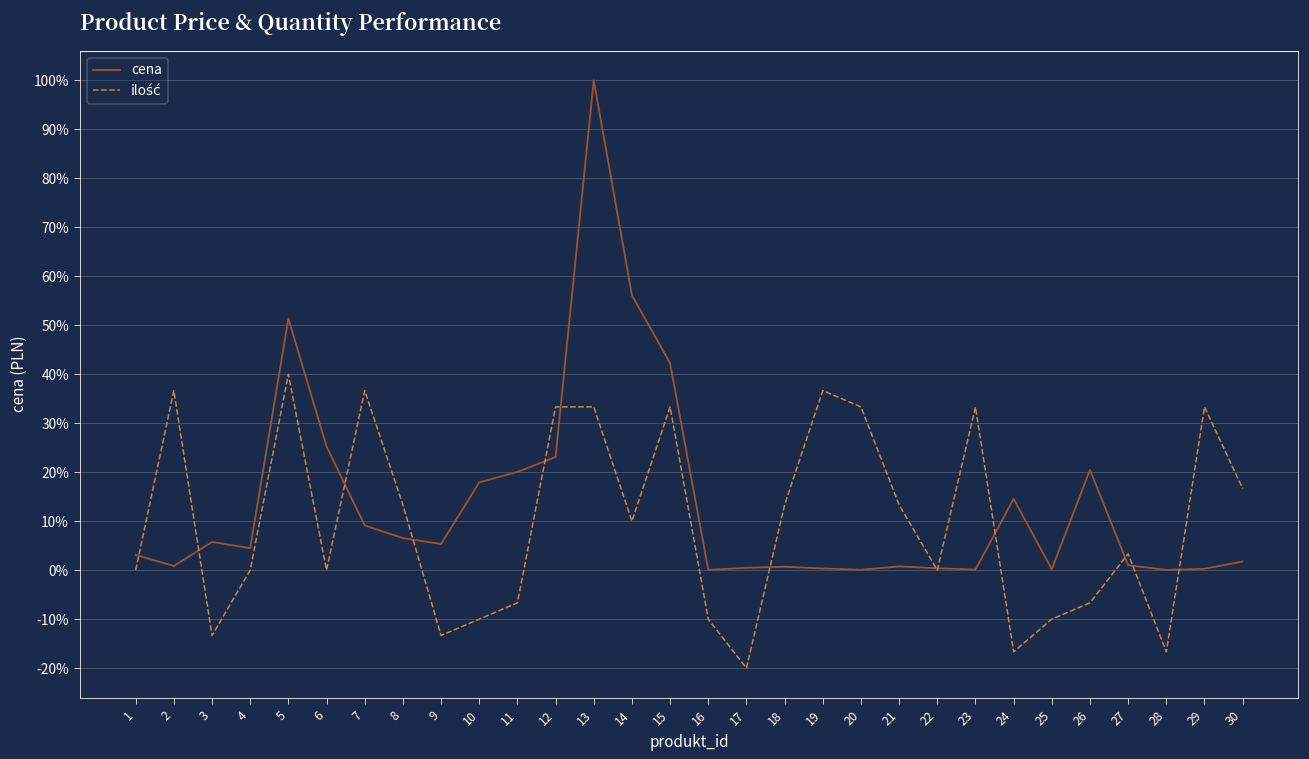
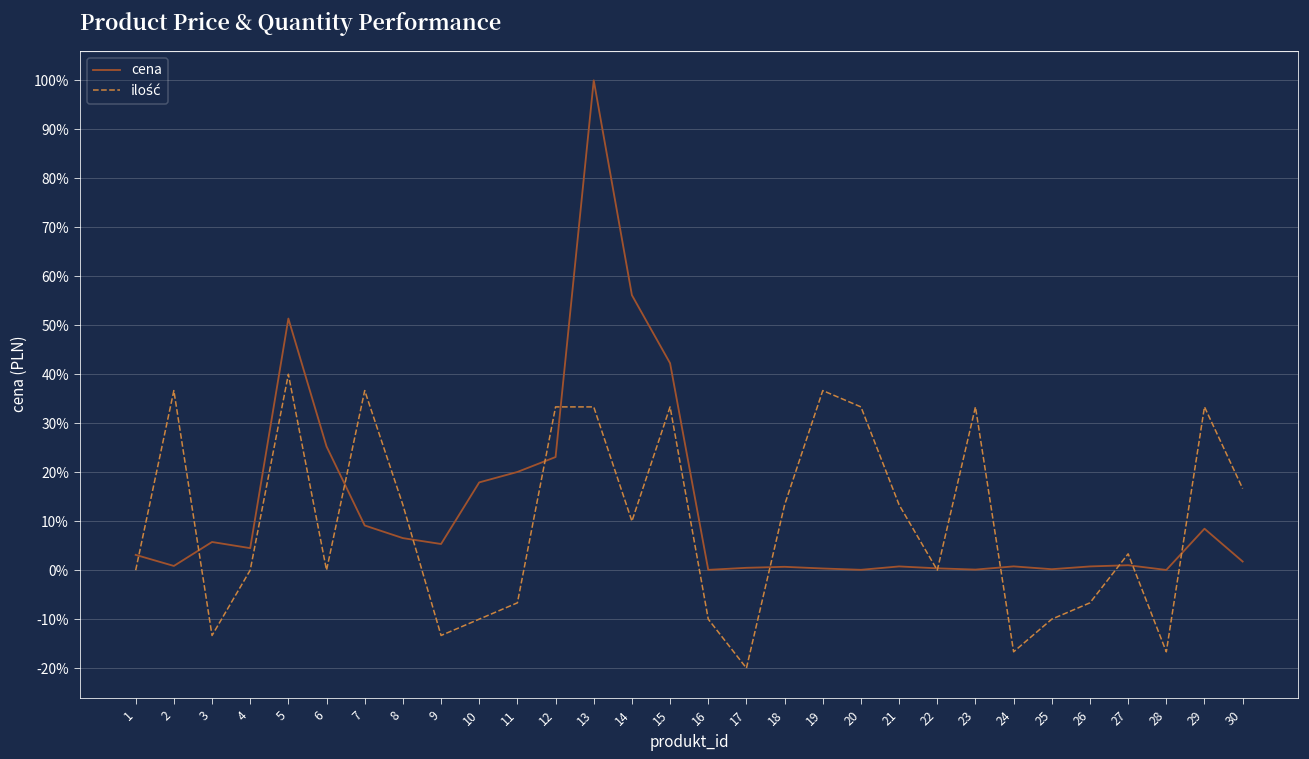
cena, 24: 15% -> 1%
cena, 26: 20% -> 1%
cena, 29: 0% -> 8%
